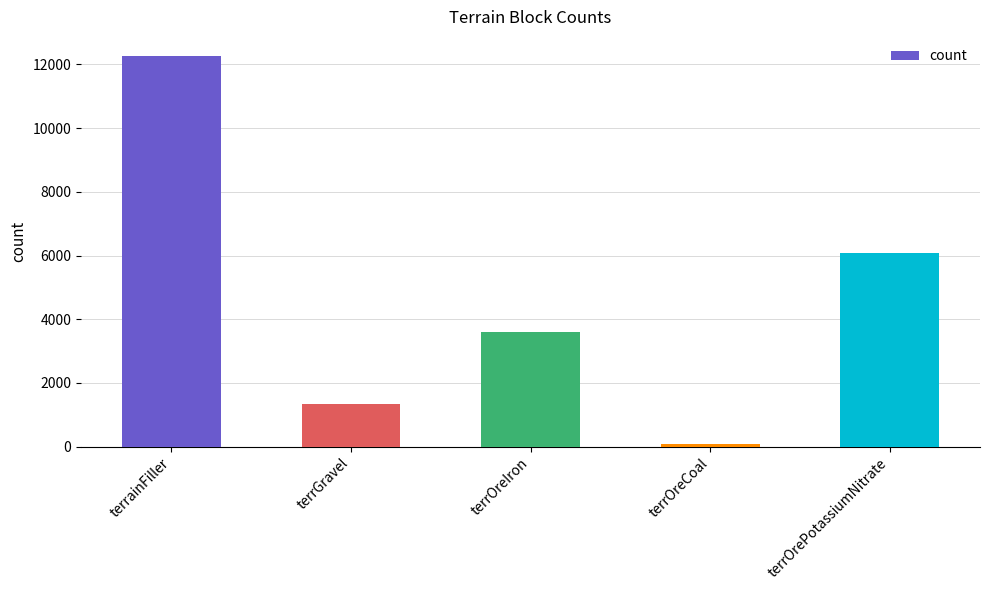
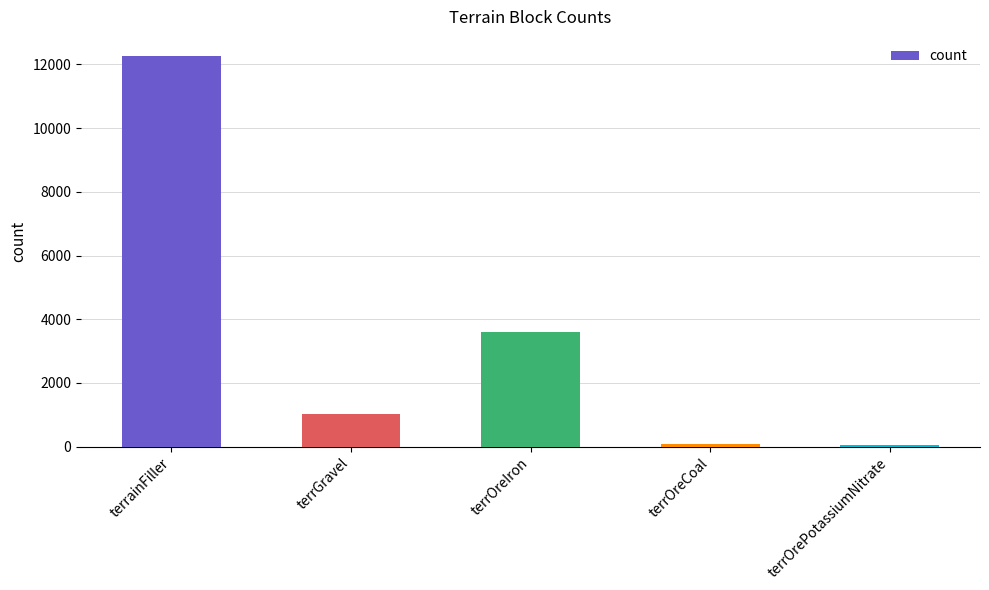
terrGravel: 1300 -> 1000
terrOrePotassiumNitrate: 6100 -> 0
